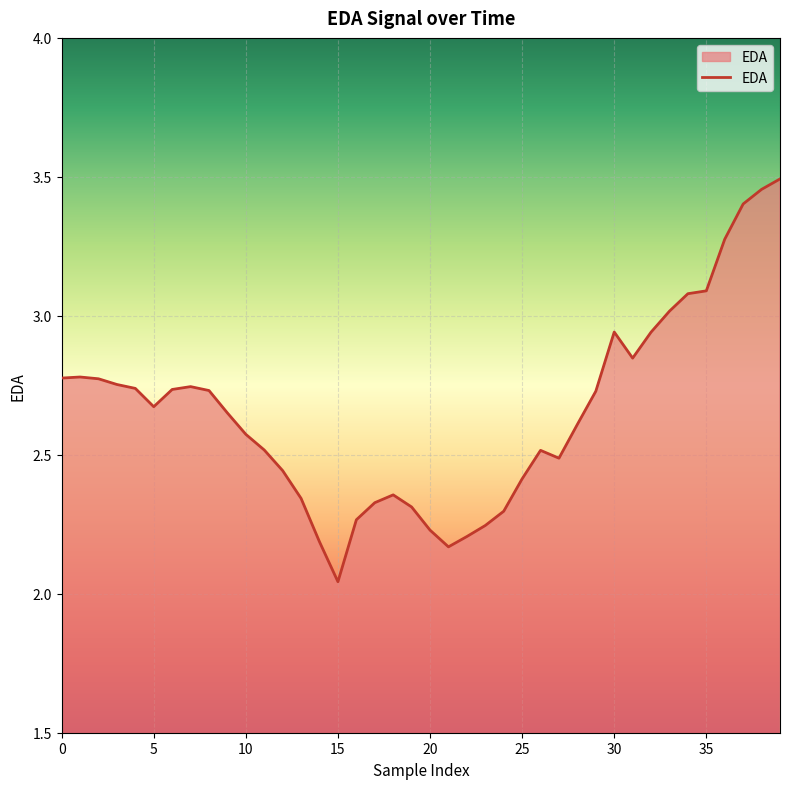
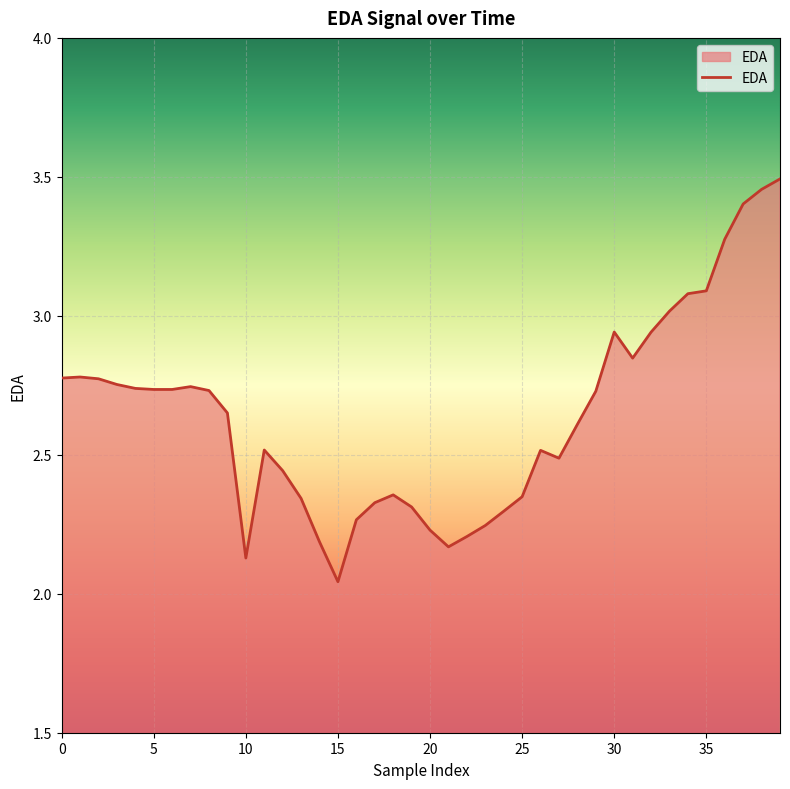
5: 2.67 -> 2.74
10: 2.57 -> 2.13
25: 2.41 -> 2.35
